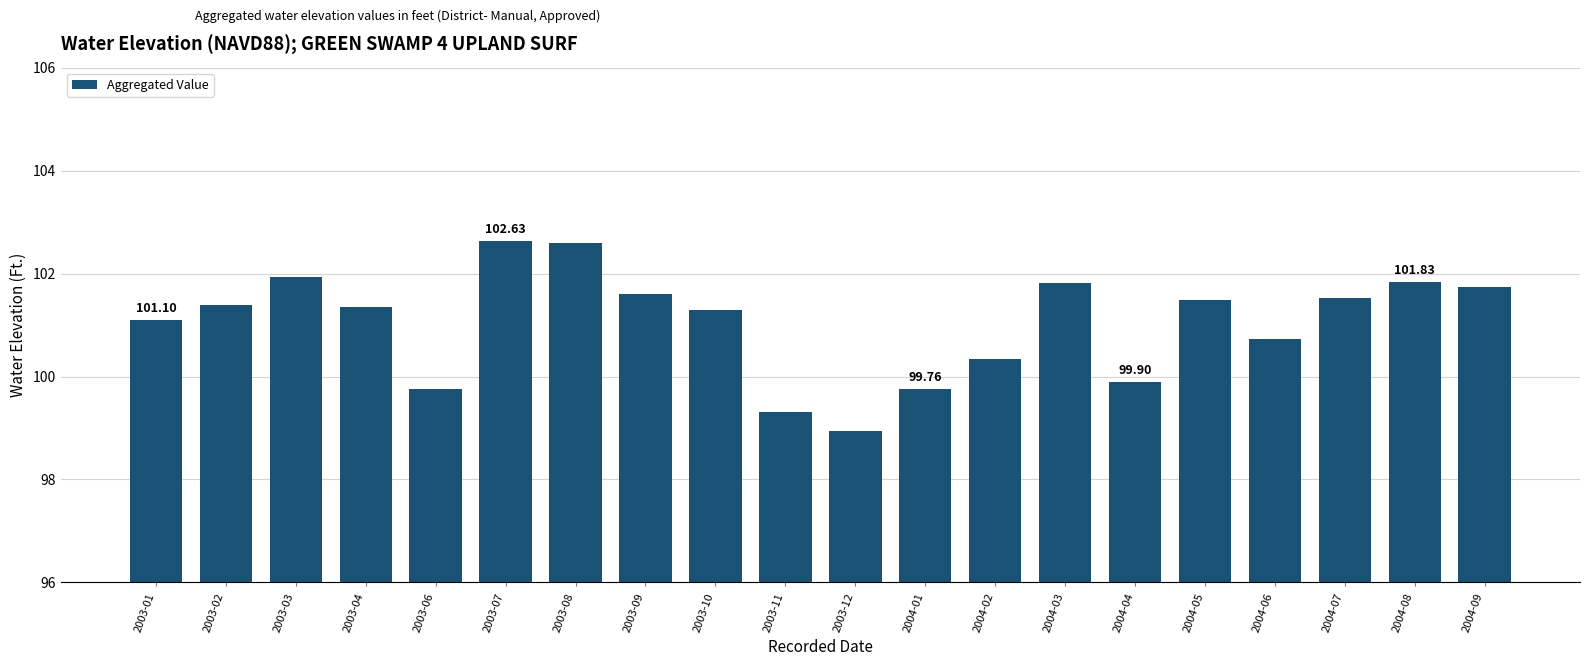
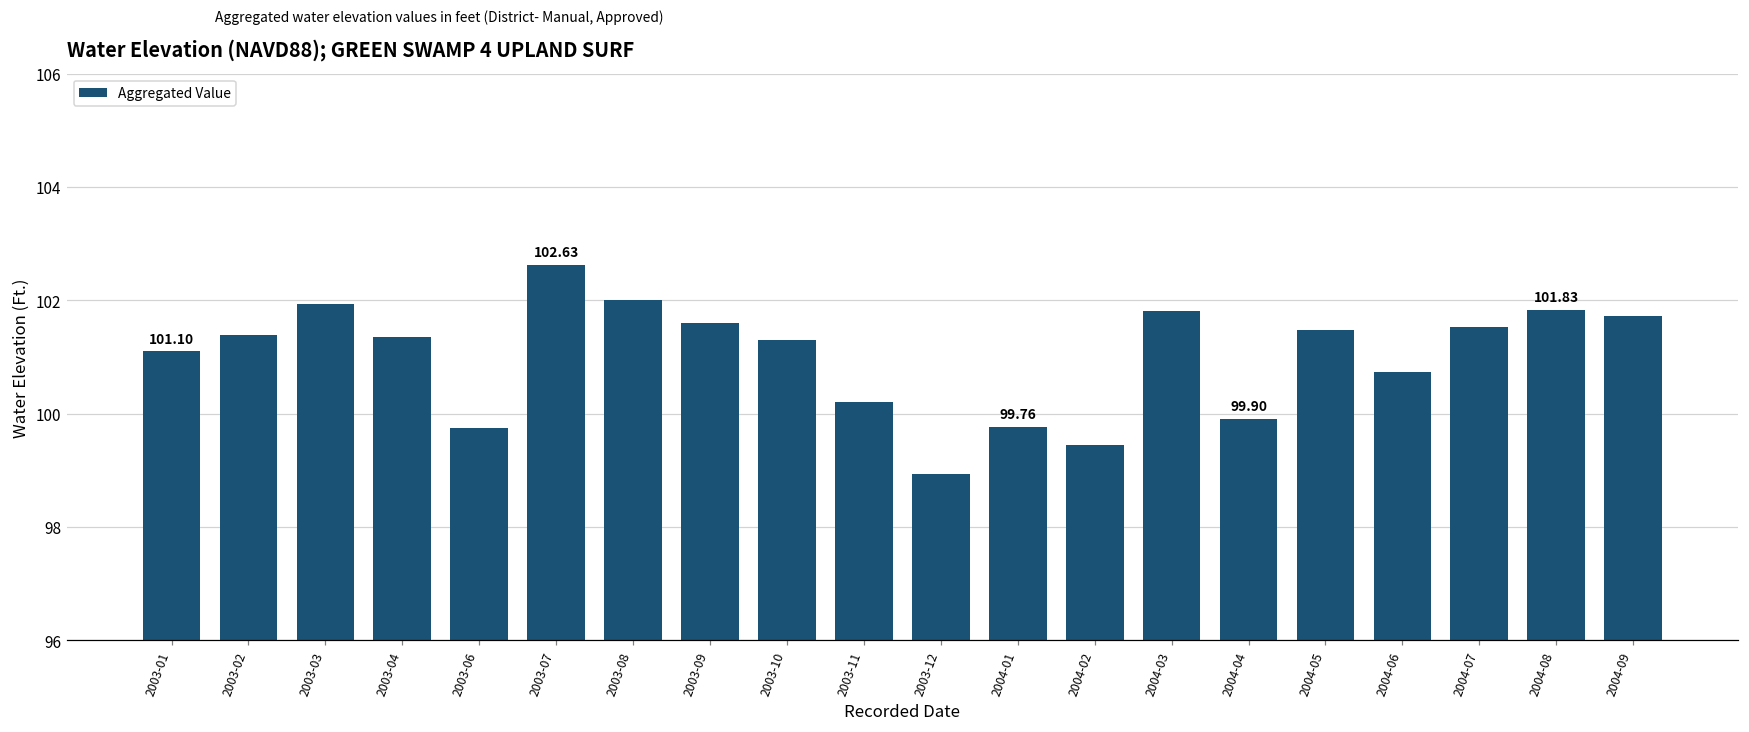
2003-08: 102.6 -> 102.0
2003-11: 99.3 -> 100.2
2004-02: 100.4 -> 99.4
